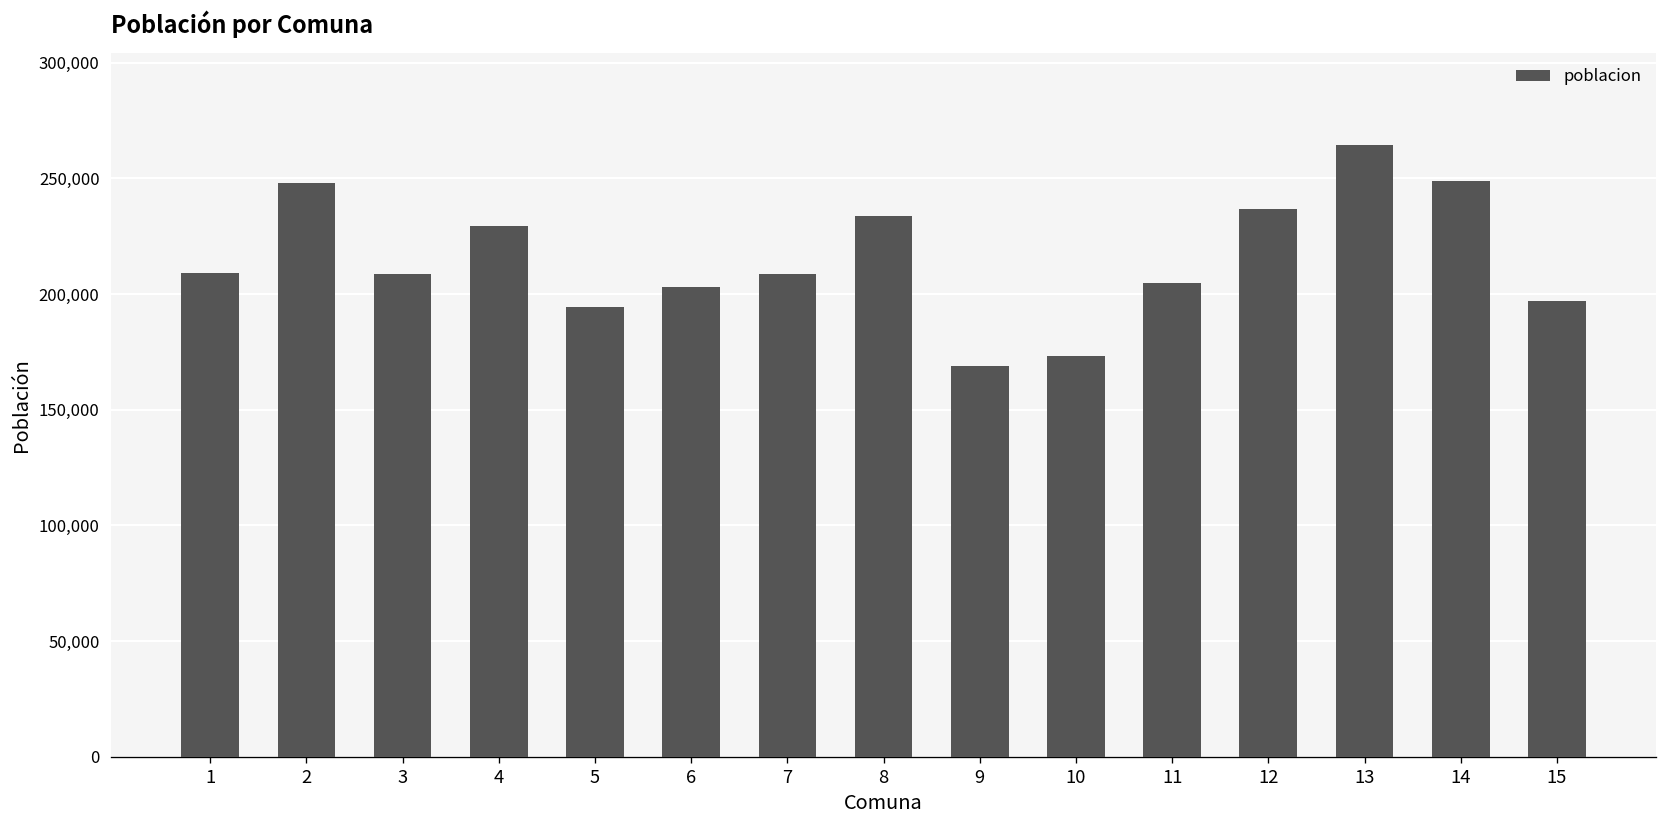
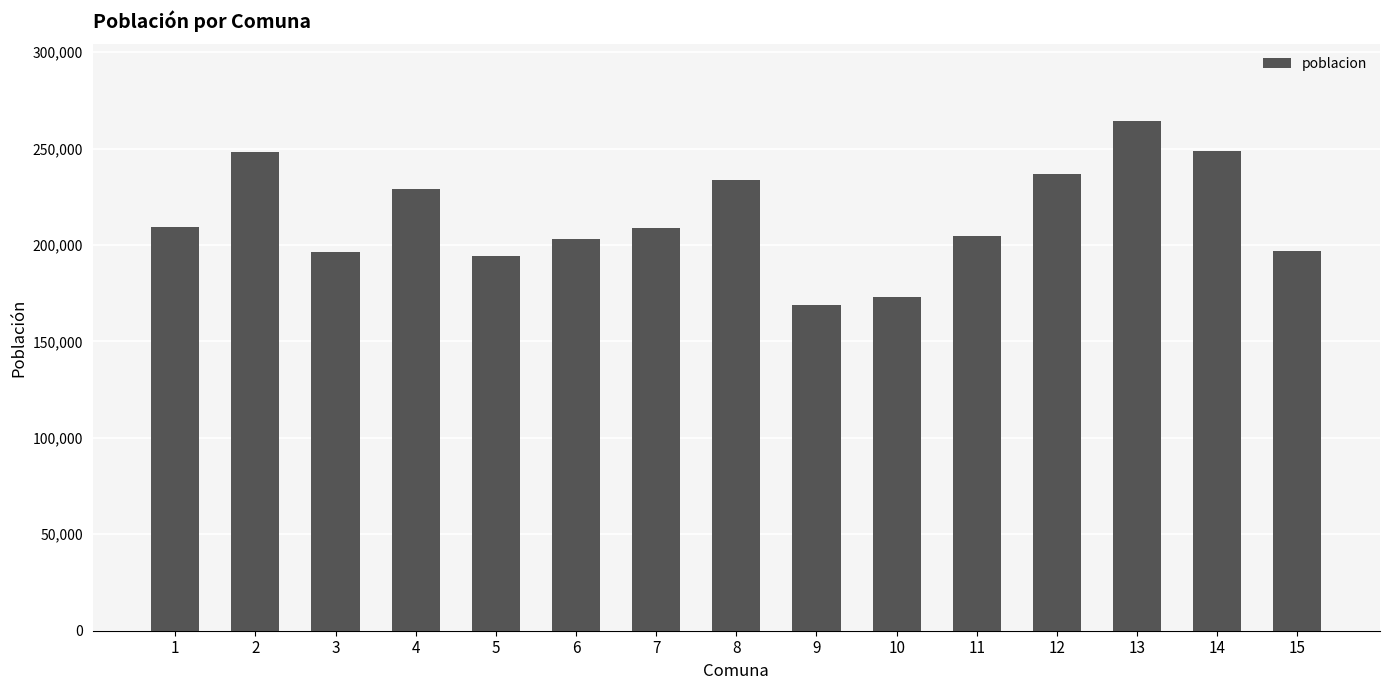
3: 209,000 -> 196,000
